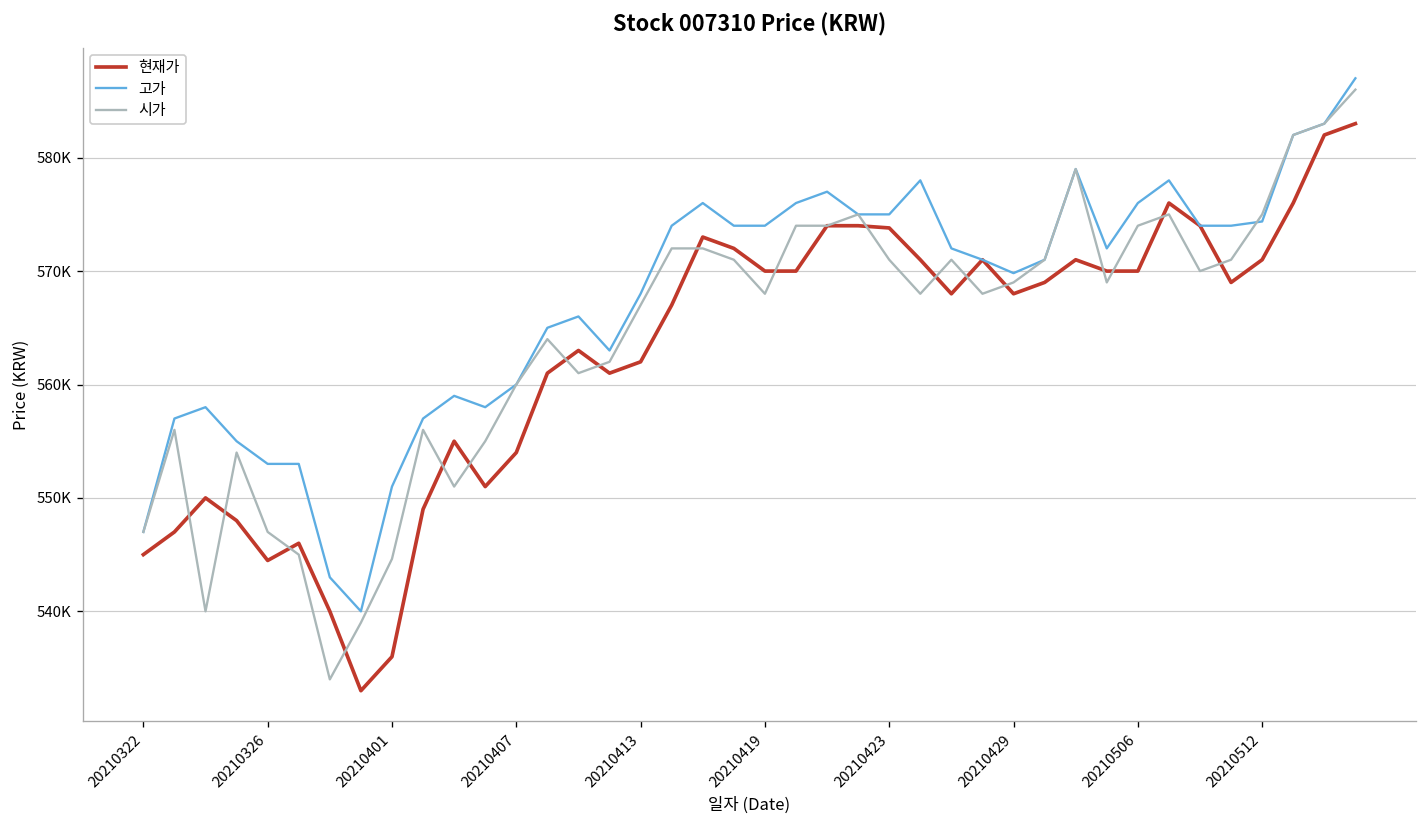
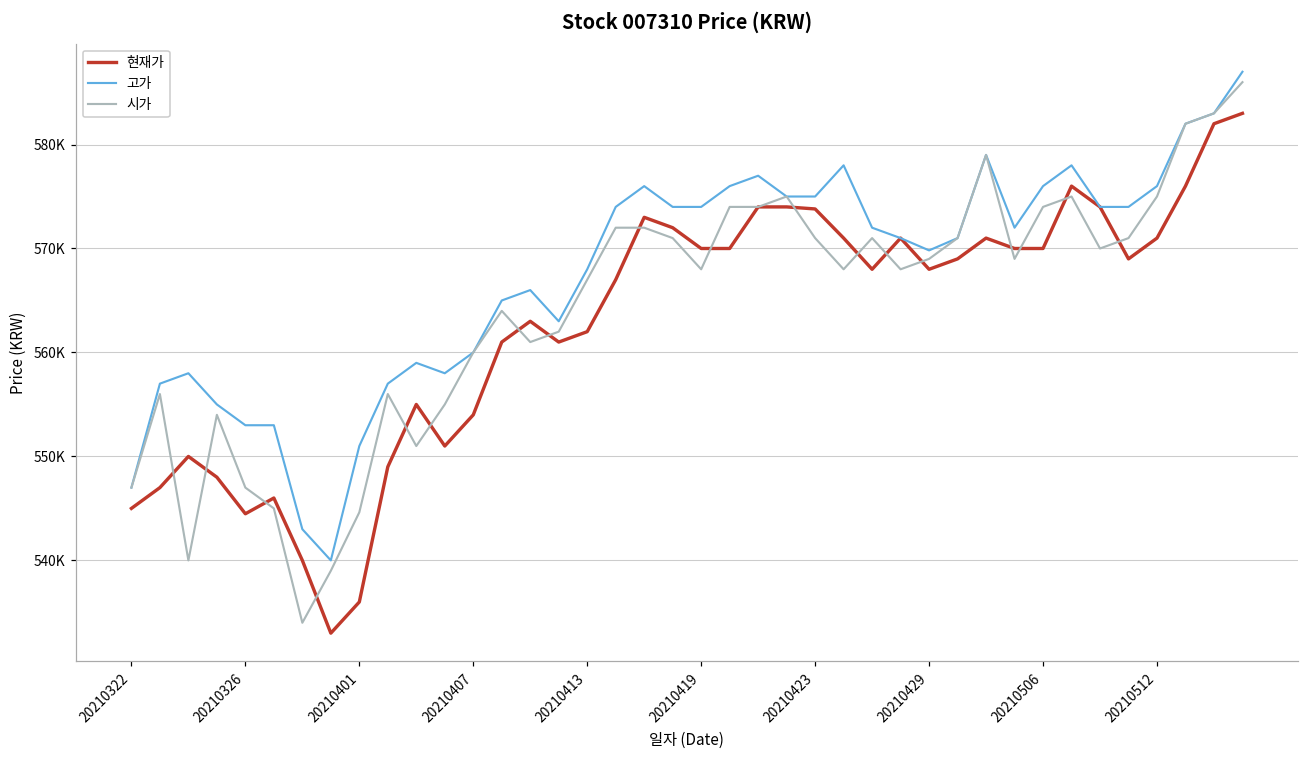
고가, 20210512: 574000 -> 576000
